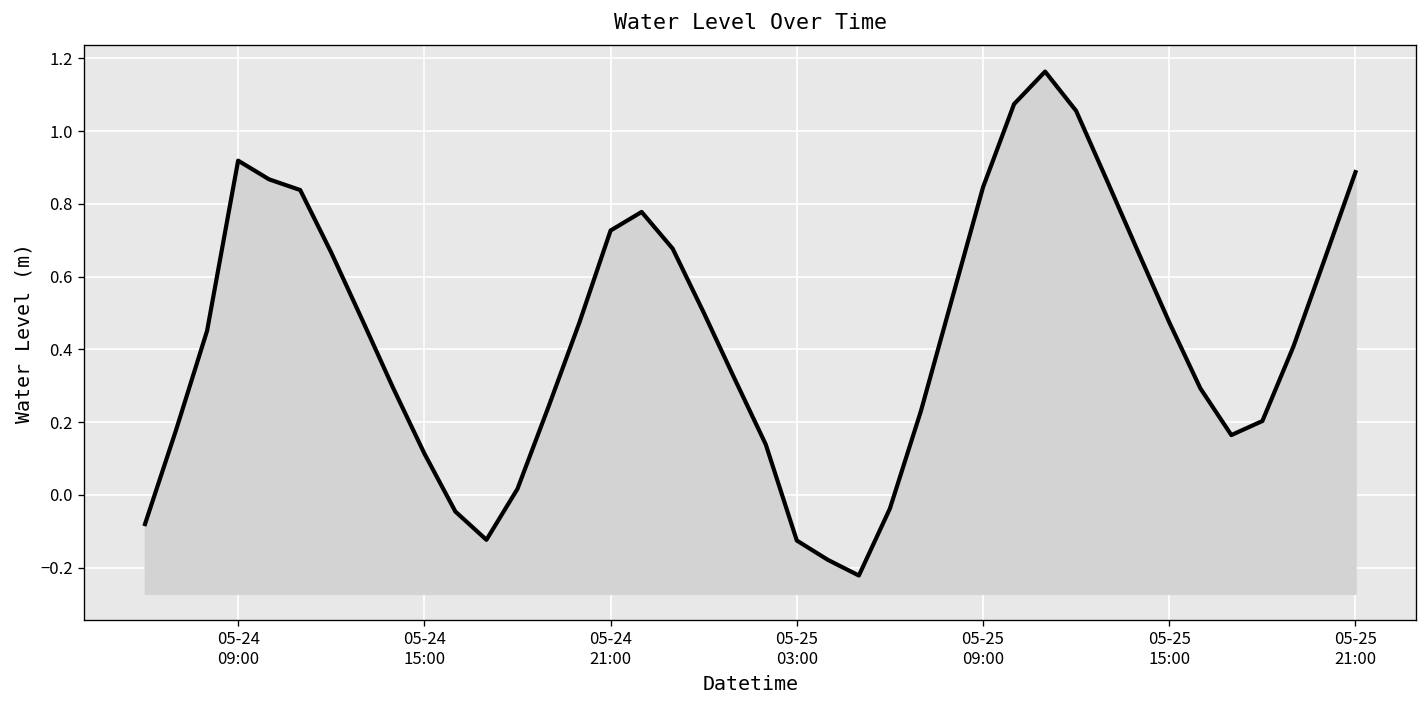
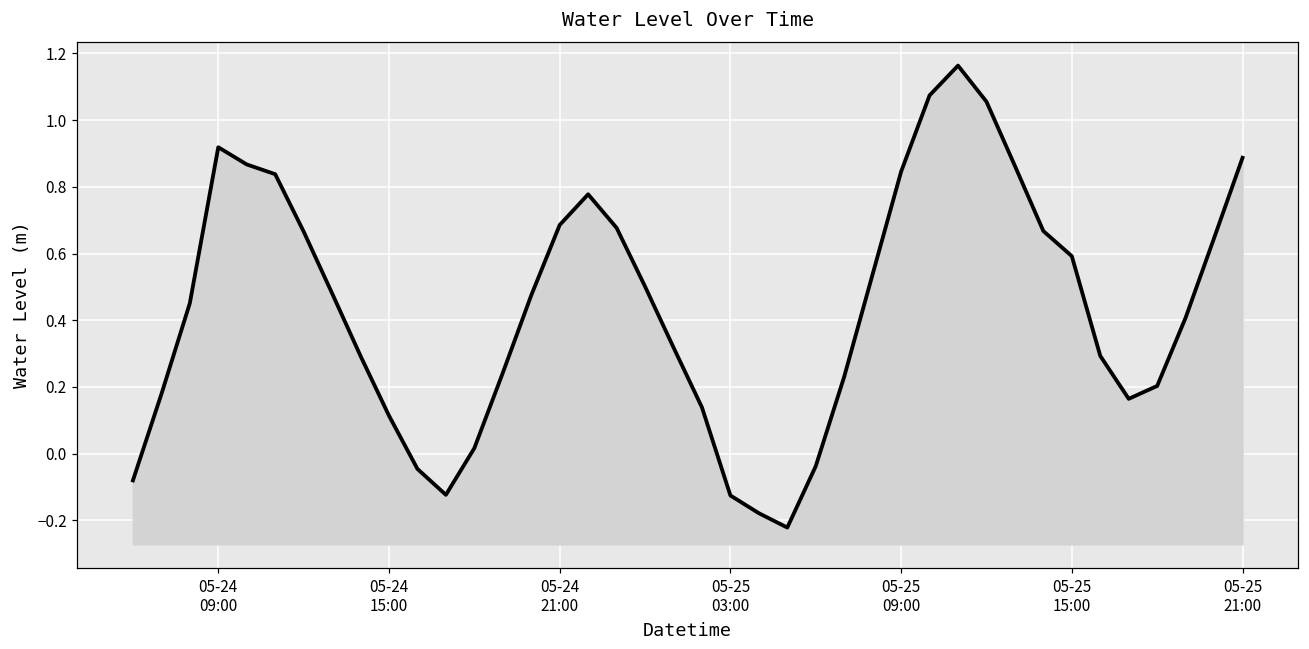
05-24 21:00: 0.73 -> 0.69
05-25 15:00: 0.47 -> 0.59
